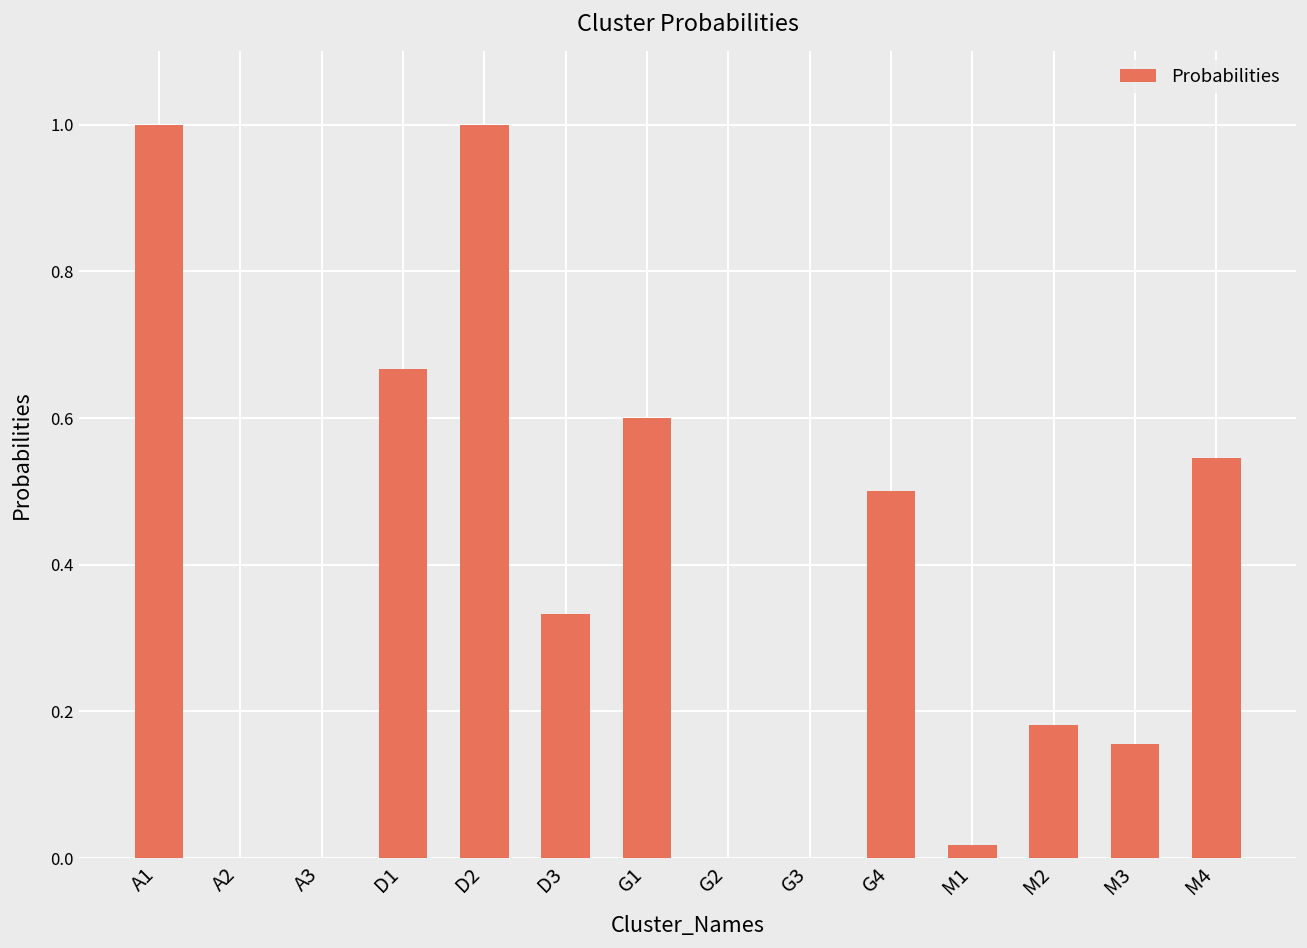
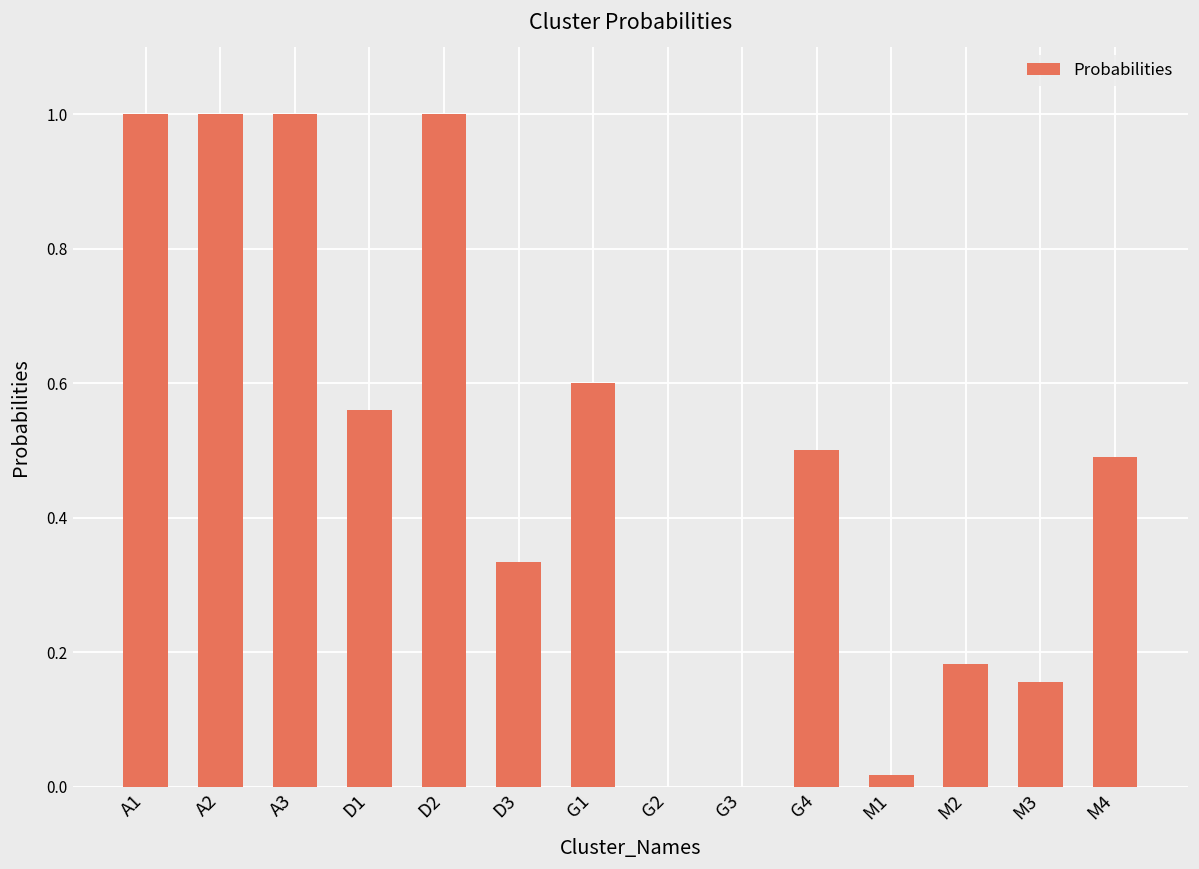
A2: 0 -> 1
A3: 0 -> 1
D1: 0.67 -> 0.56
M4: 0.55 -> 0.49
